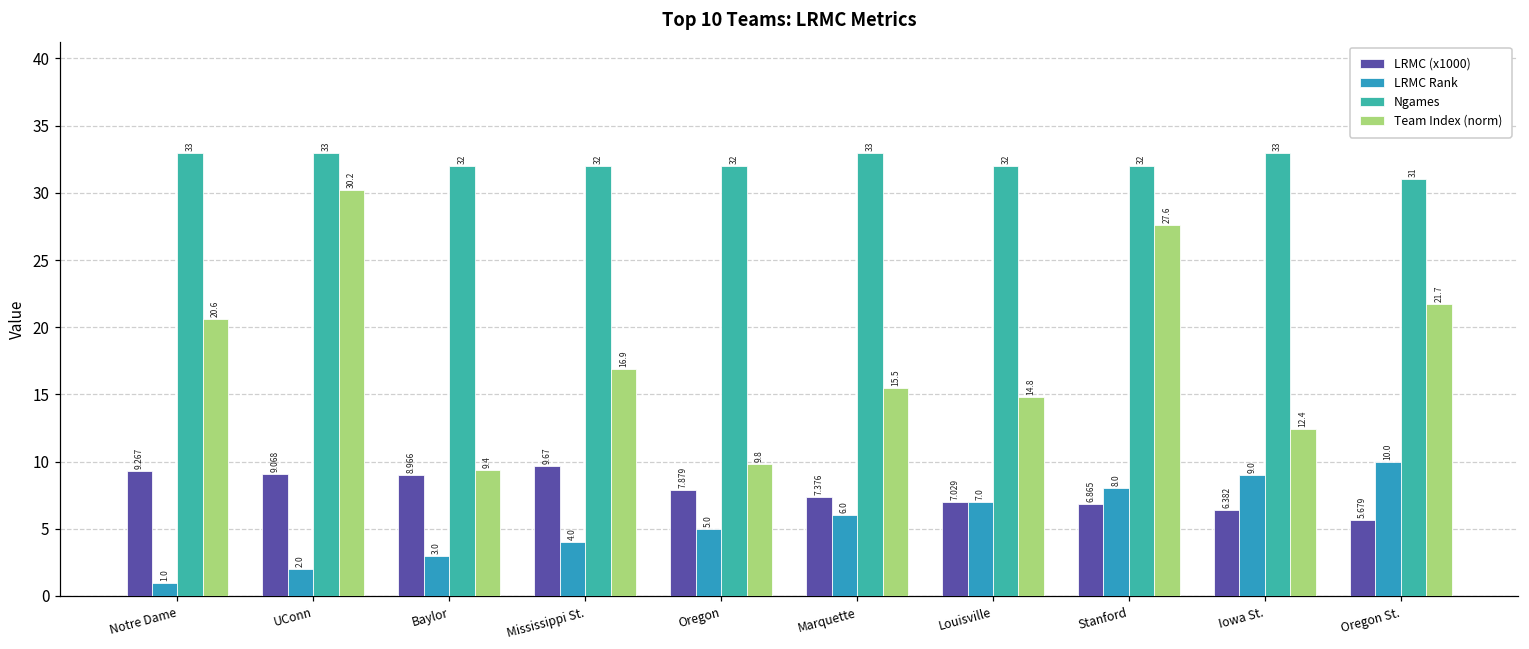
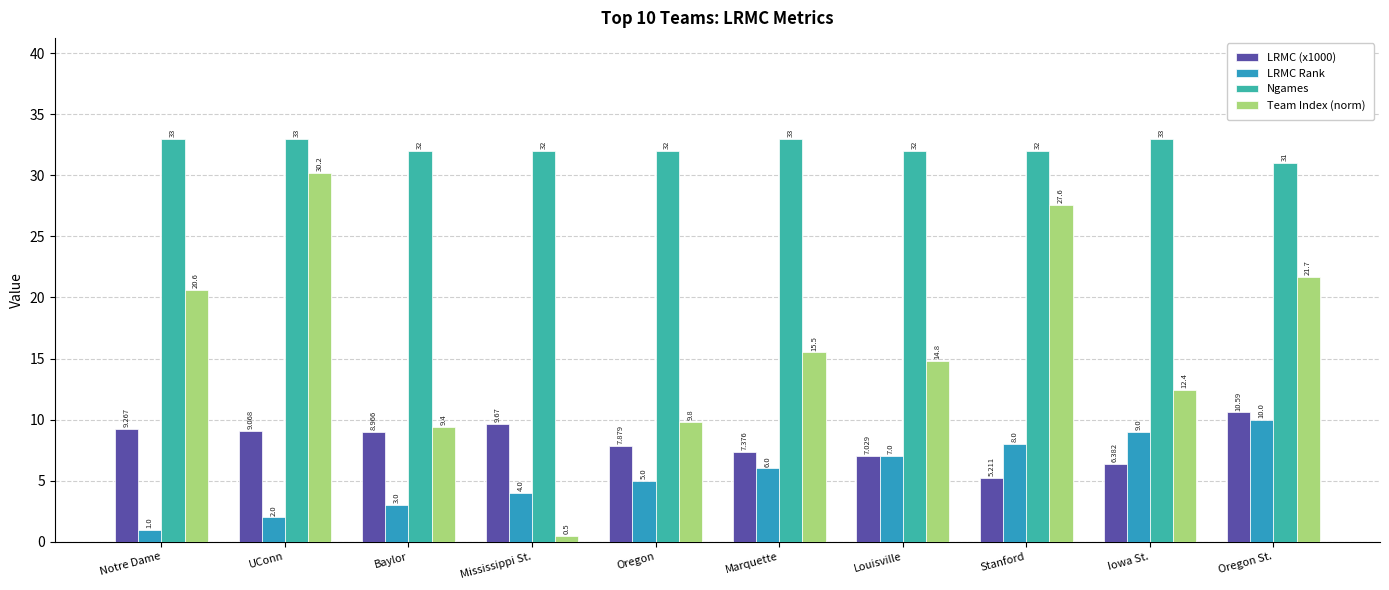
Team Index (norm), Mississippi St.: 16.9 -> 0.5
LRMC (x1000), Stanford: 6.865 -> 5.211
LRMC (x1000), Oregon St.: 5.679 -> 10.59
